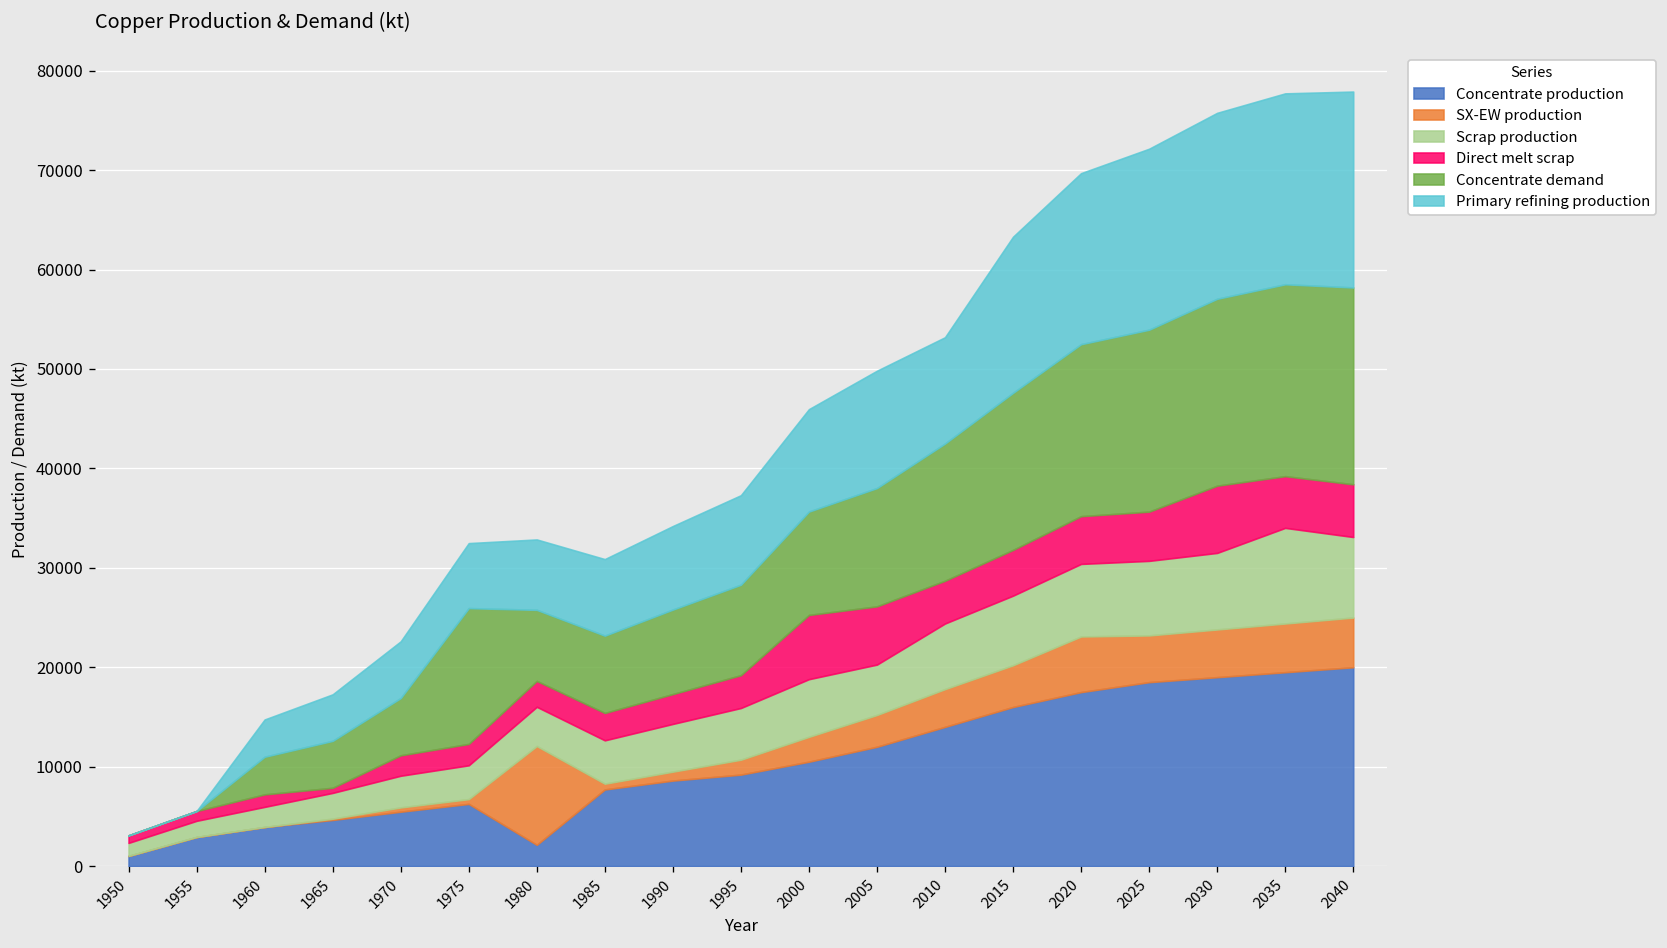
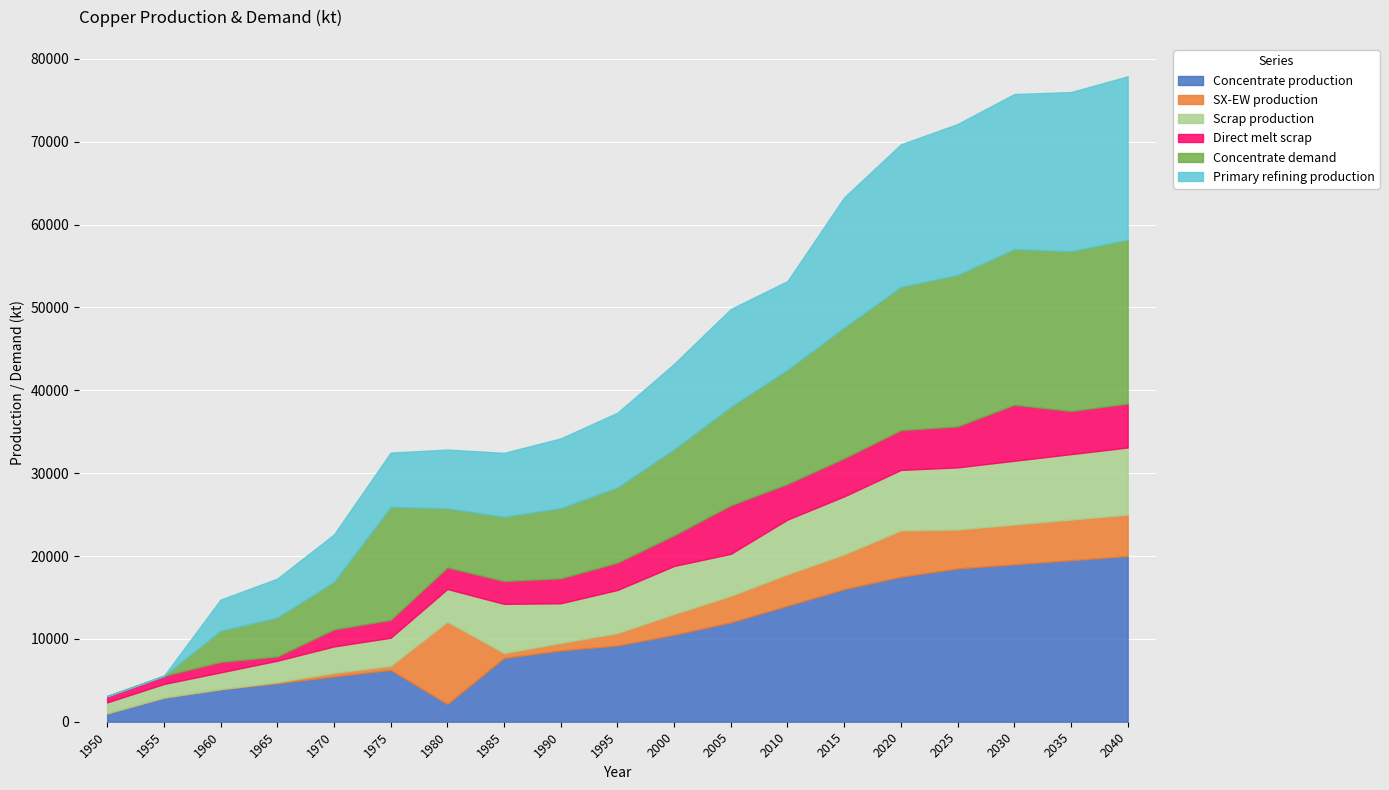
Scrap production, 1985: 4000 -> 6000
Direct melt scrap, 2000: 6000 -> 4000
Scrap production, 2035: 10000 -> 8000
